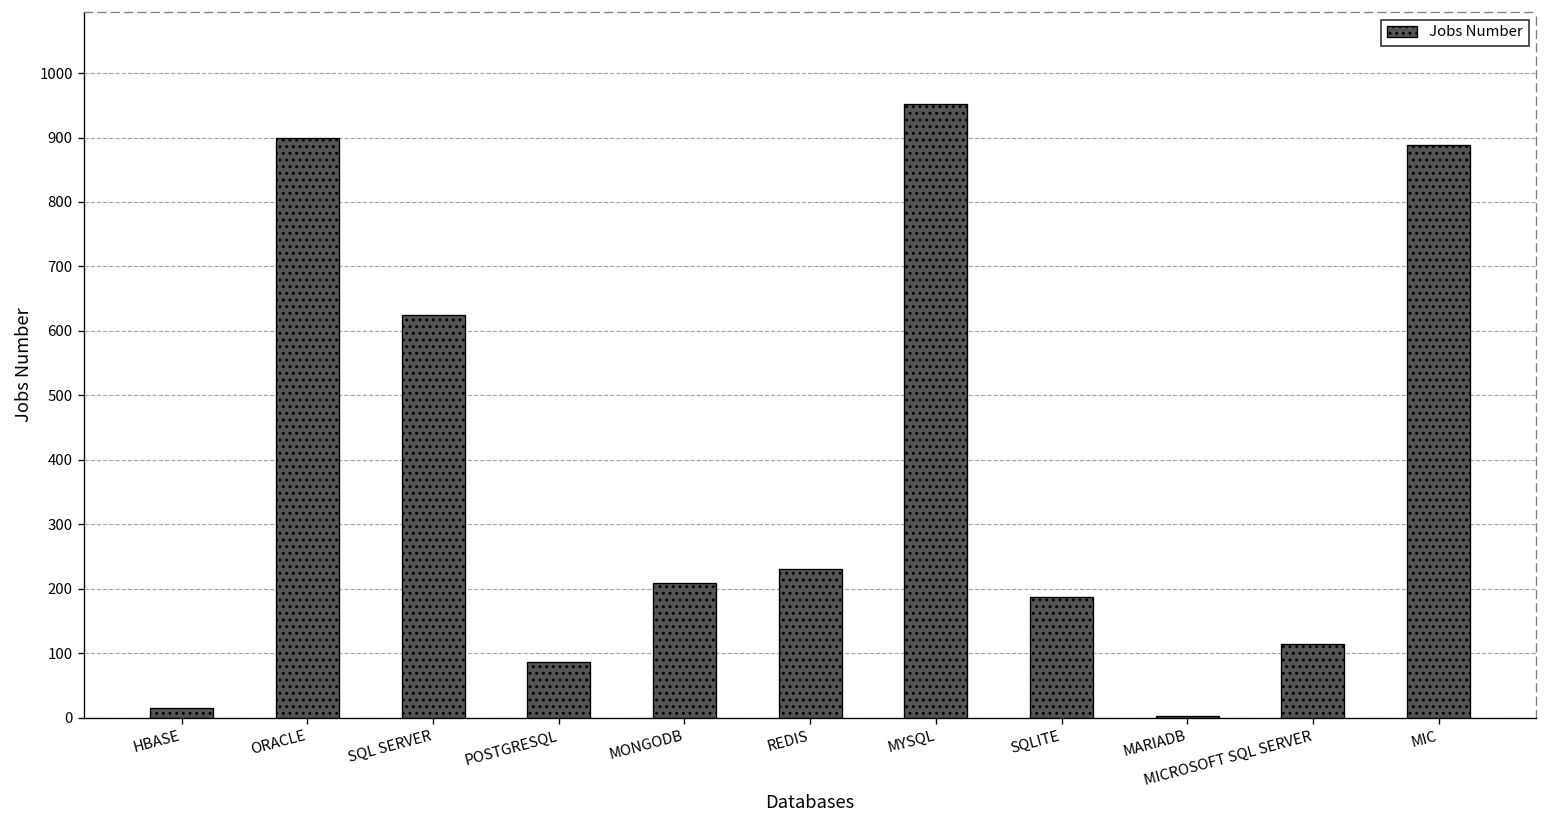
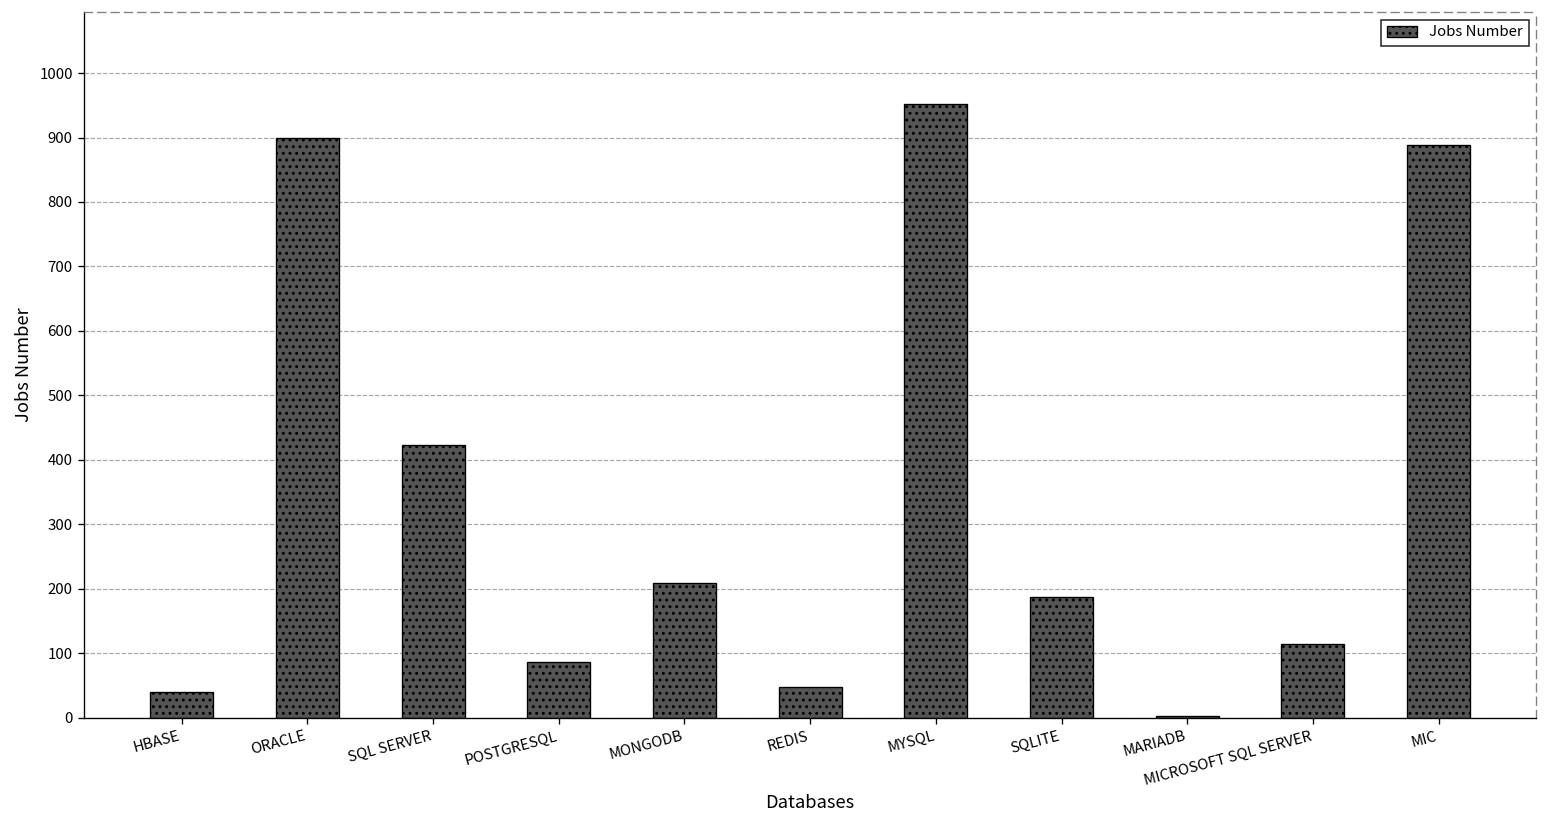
HBASE: 10 -> 40
SQL SERVER: 620 -> 420
REDIS: 230 -> 50
